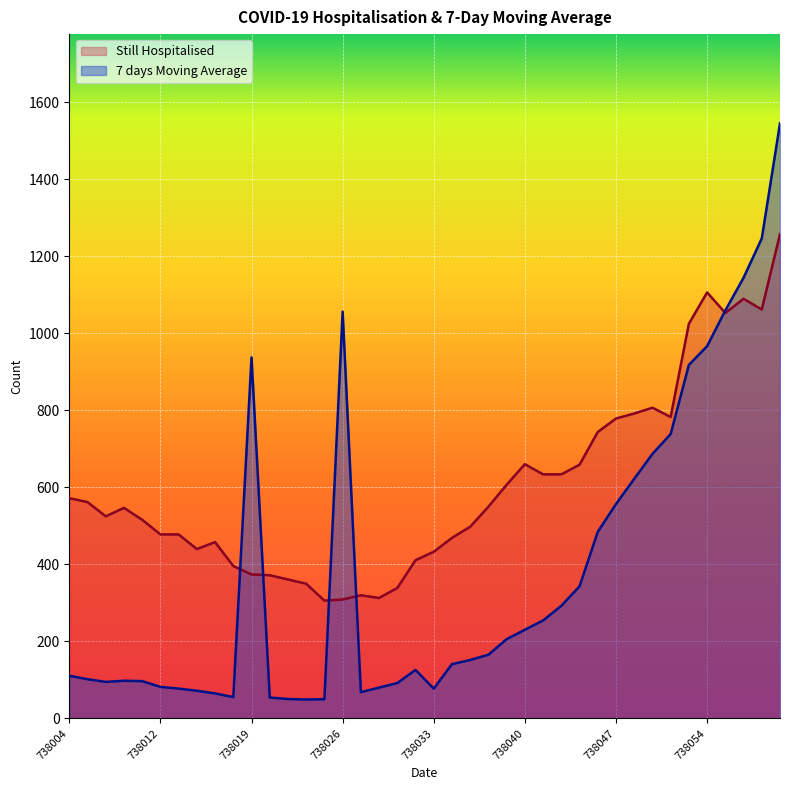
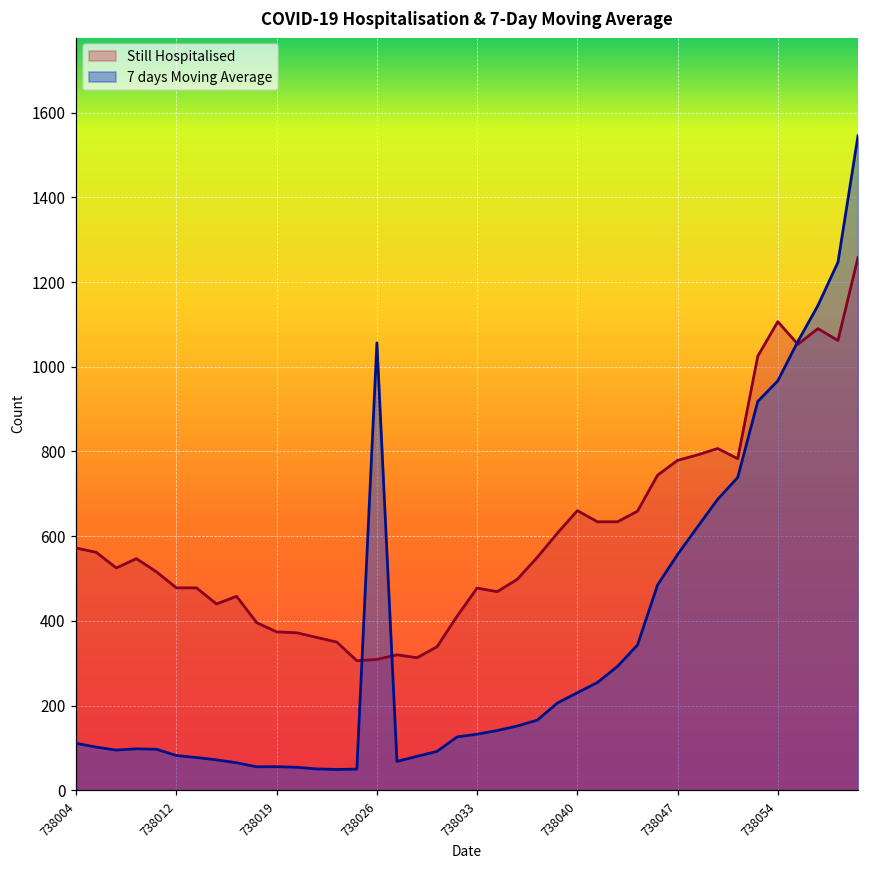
7 days Moving Average, 738019: 940 -> 60
Still Hospitalised, 738033: 430 -> 480
7 days Moving Average, 738033: 80 -> 130
